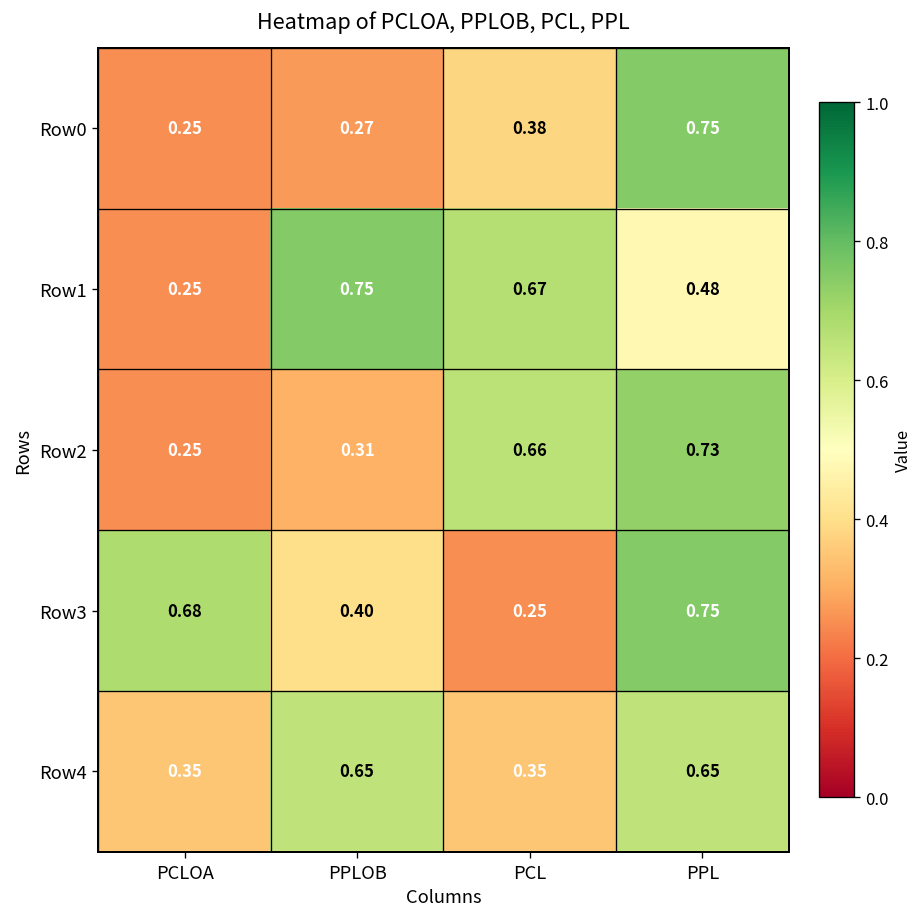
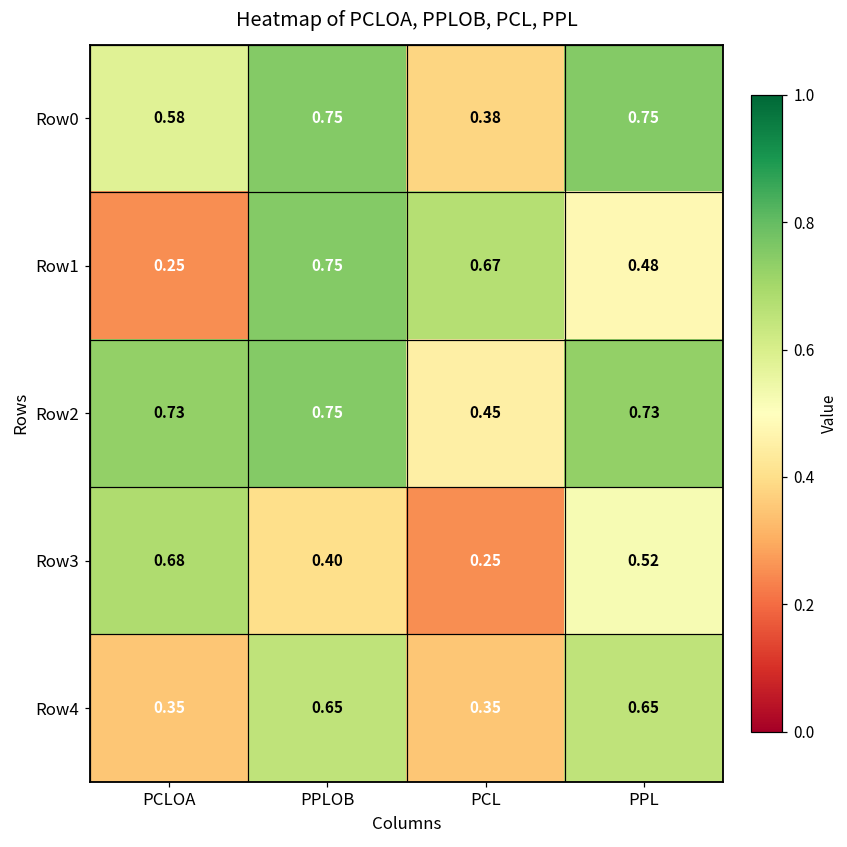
Row0, PCLOA: 0.25 -> 0.58
Row0, PPLOB: 0.27 -> 0.75
Row2, PCLOA: 0.25 -> 0.73
Row2, PPLOB: 0.31 -> 0.75
Row2, PCL: 0.66 -> 0.45
Row3, PPL: 0.75 -> 0.52
